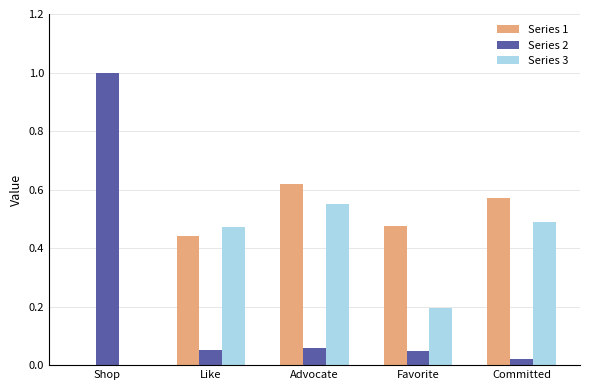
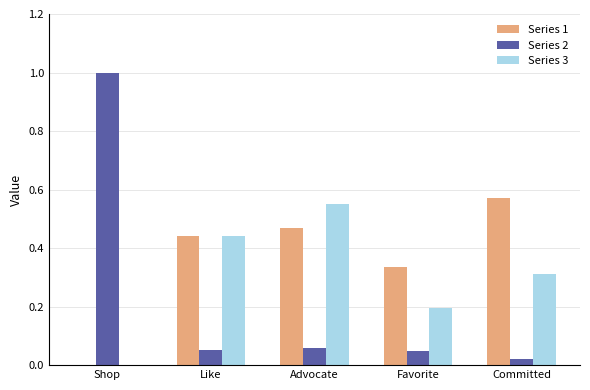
Series 3, Like: 0.47 -> 0.44
Series 1, Advocate: 0.62 -> 0.47
Series 1, Favorite: 0.48 -> 0.34
Series 3, Committed: 0.49 -> 0.31
